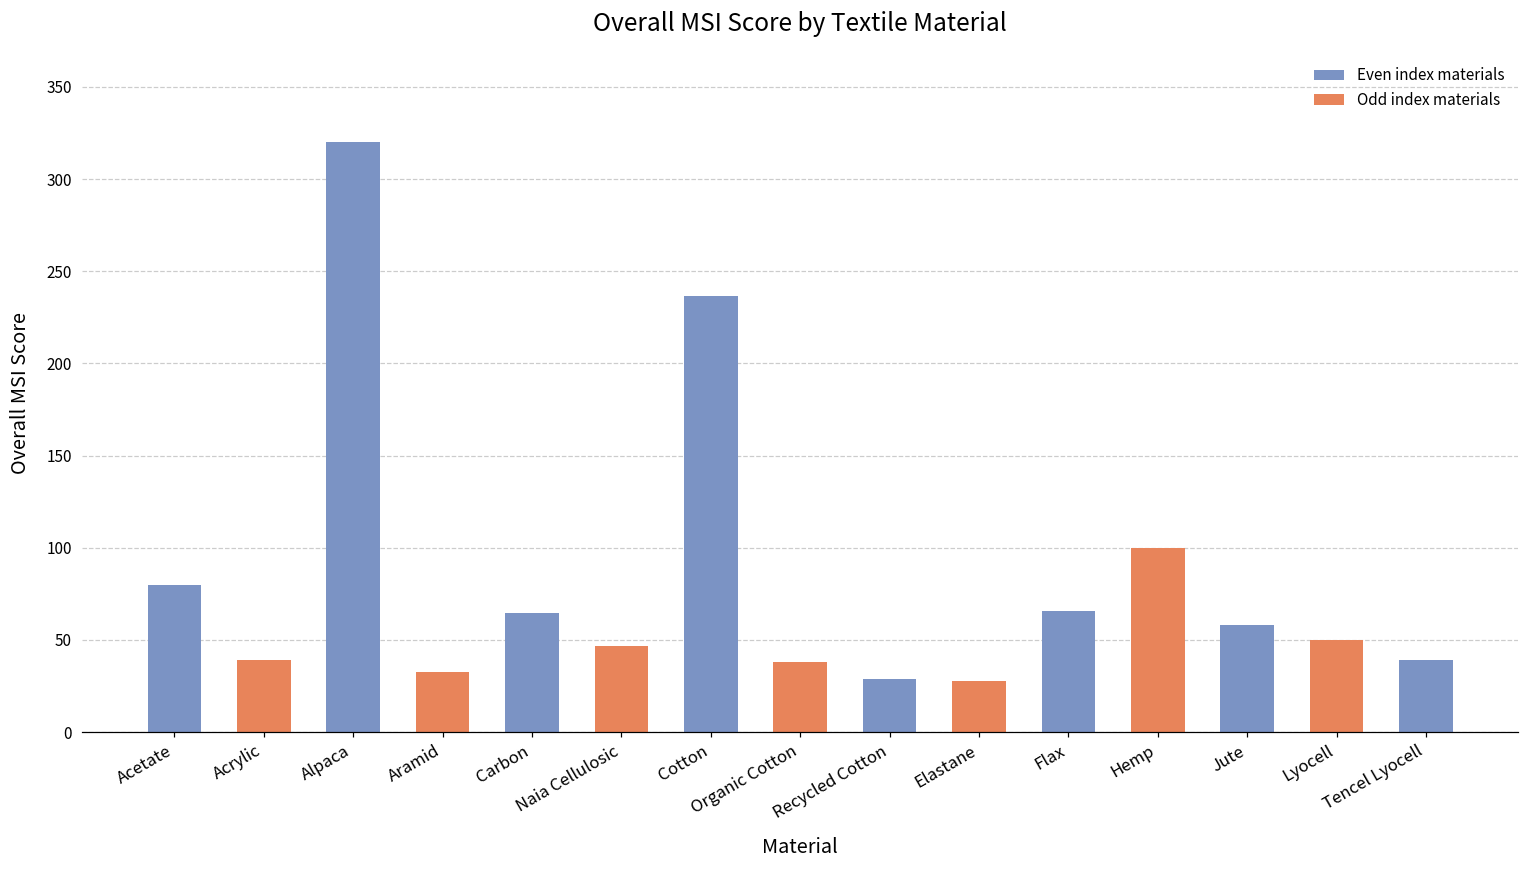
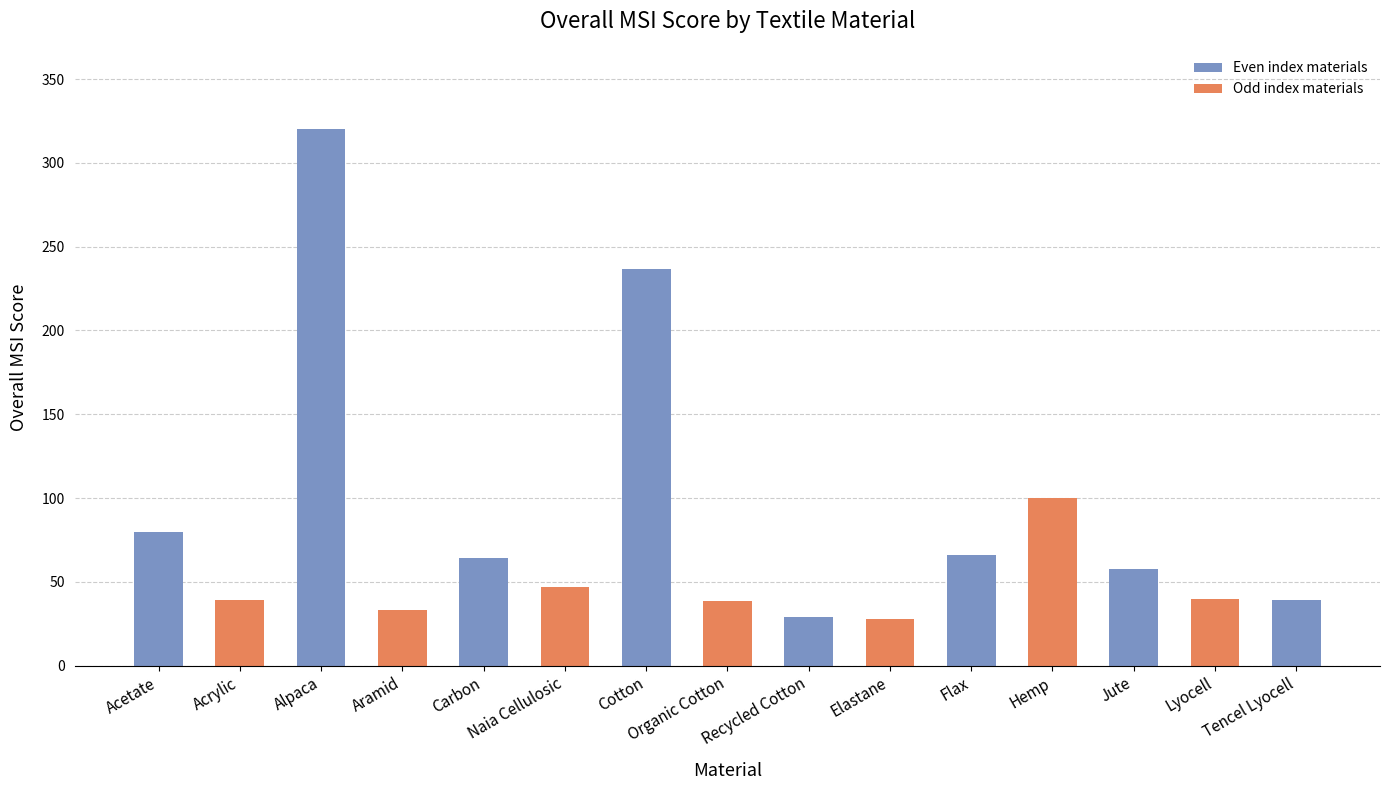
Lyocell: 50 -> 40
